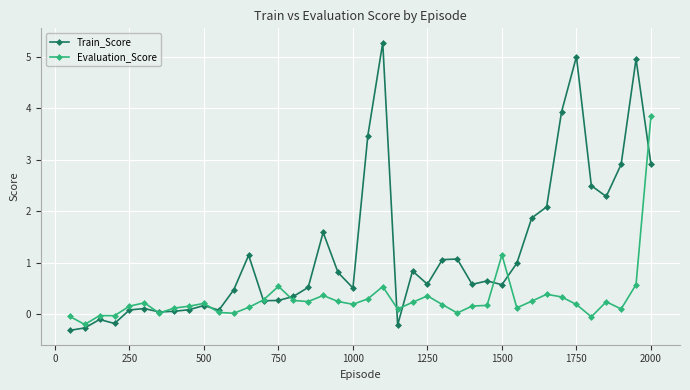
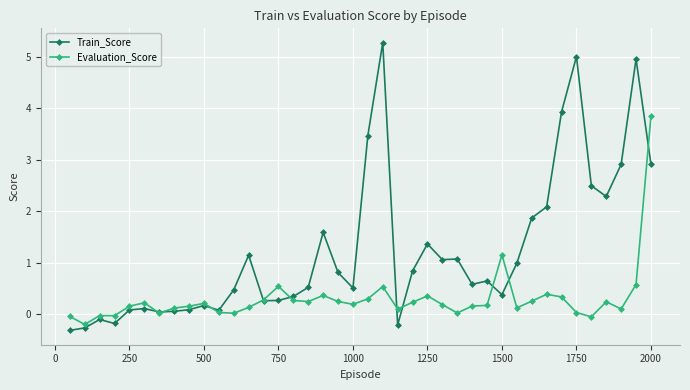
Train_Score, 1250: 0.6 -> 1.4
Train_Score, 1500: 0.6 -> 0.4
Evaluation_Score, 1750: 0.2 -> 0.0
